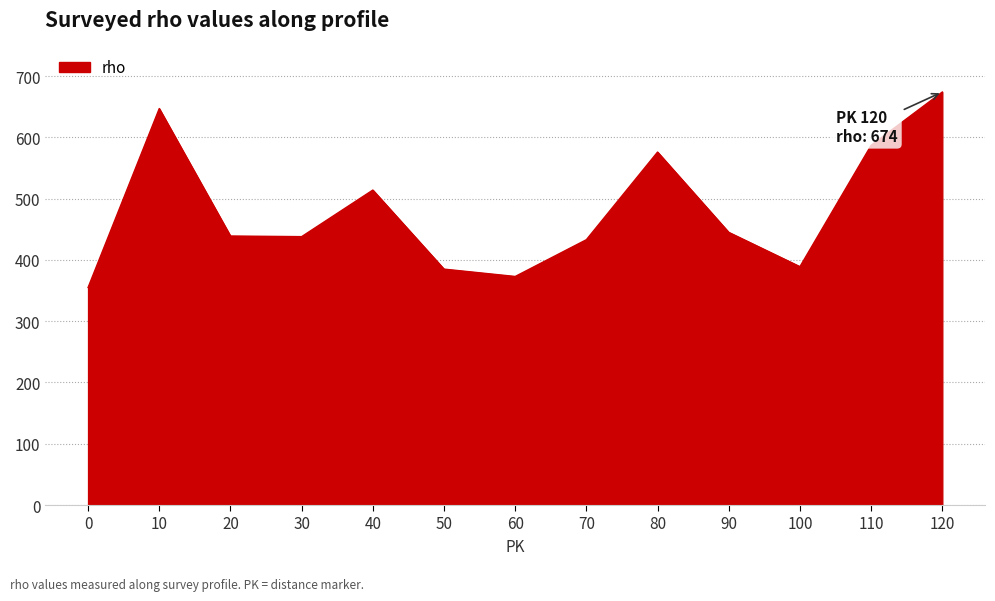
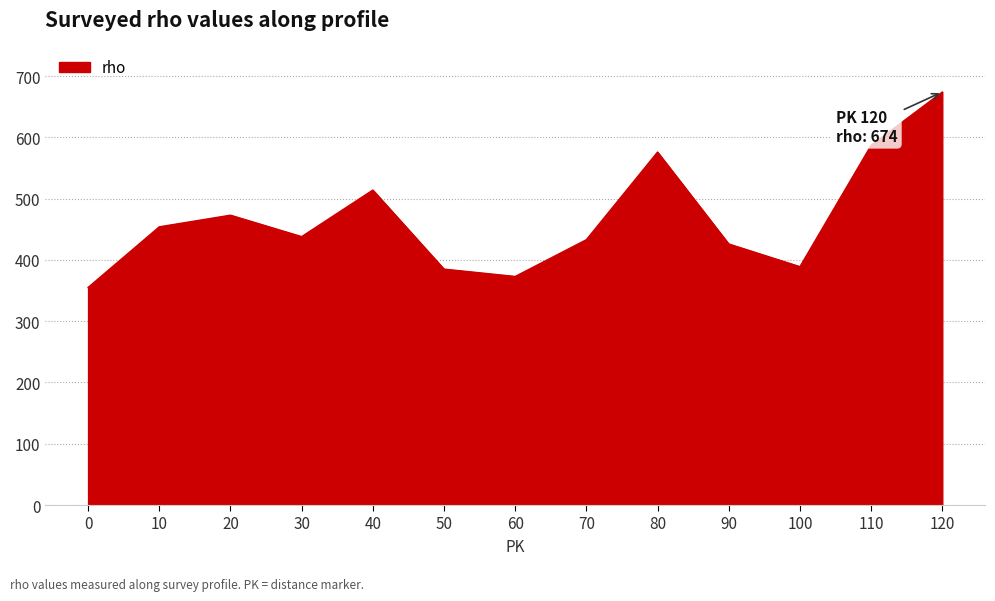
10: 650 -> 450
20: 440 -> 470
90: 450 -> 430
